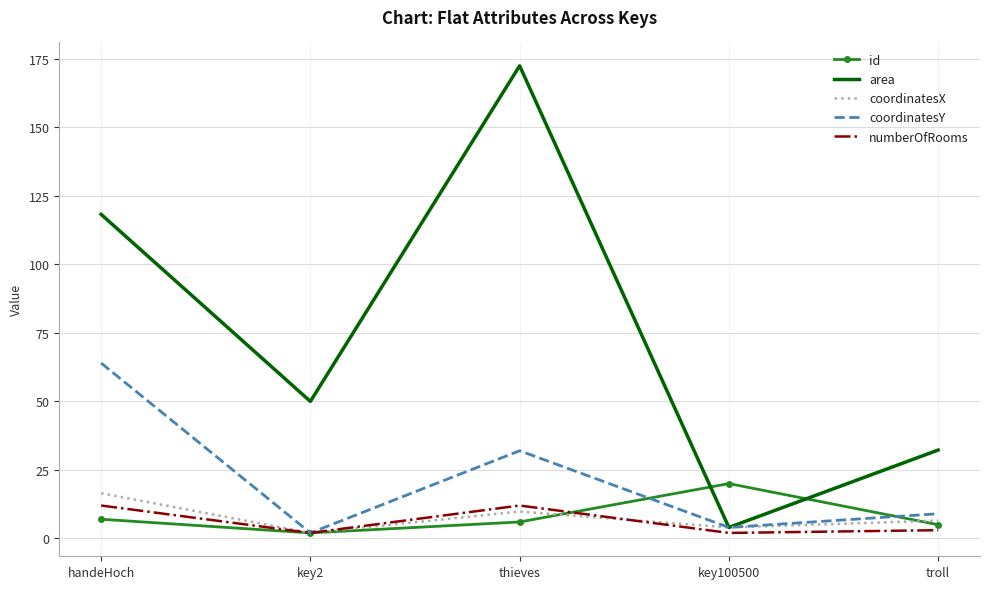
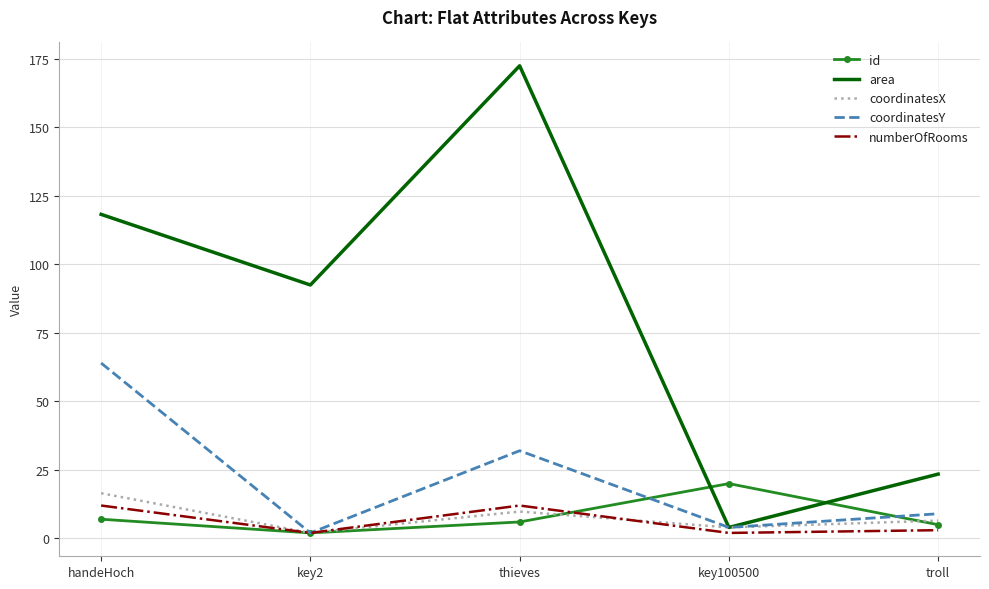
area, key2: 50 -> 93
area, troll: 32 -> 23
